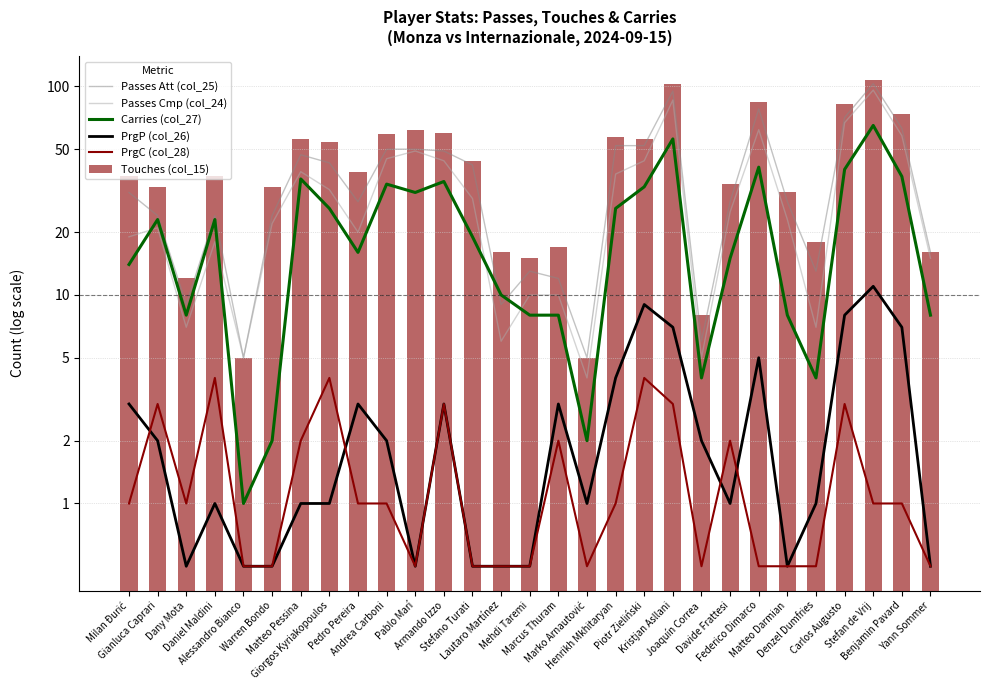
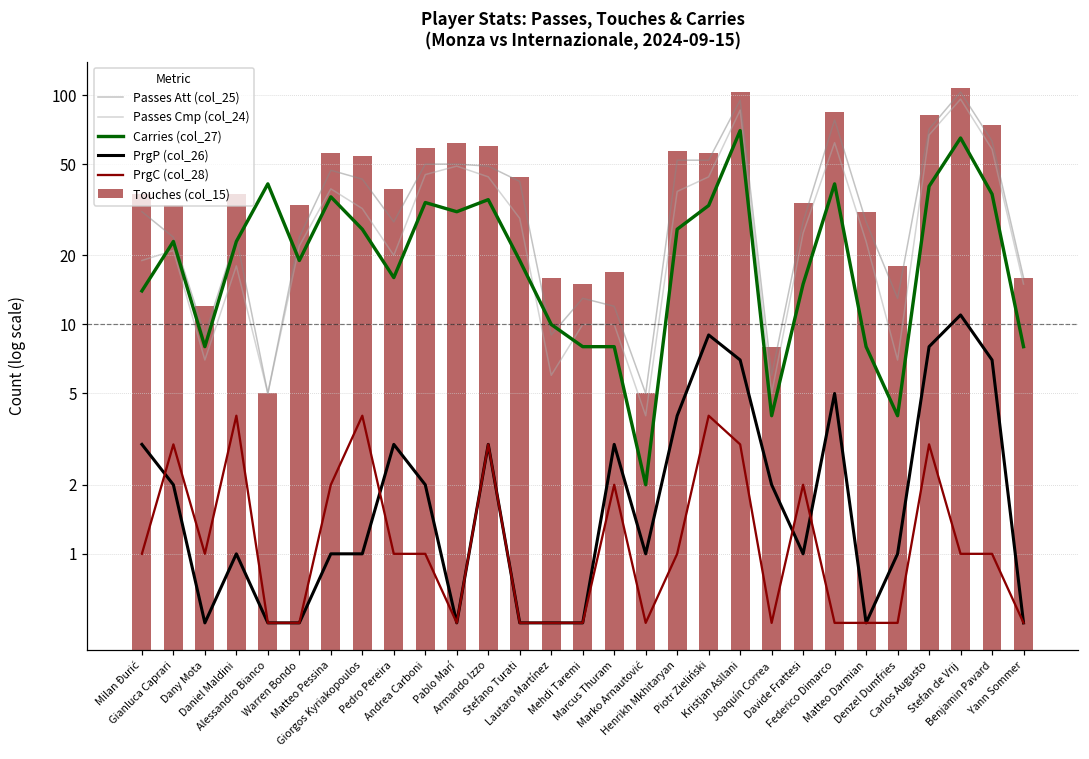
Carries (col_27), Alessandro Bianco: 1 -> 41
Carries (col_27), Warren Bondo: 2 -> 19
Carries (col_27), Kristjan Asllani: 56 -> 70
